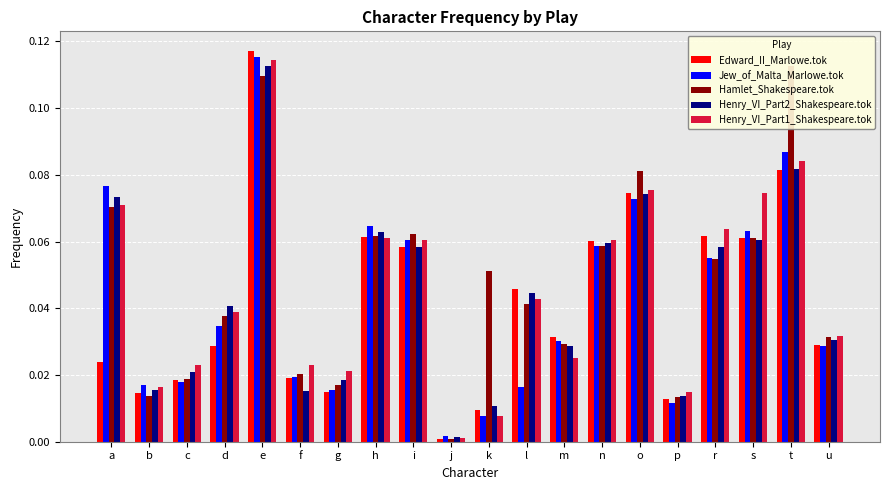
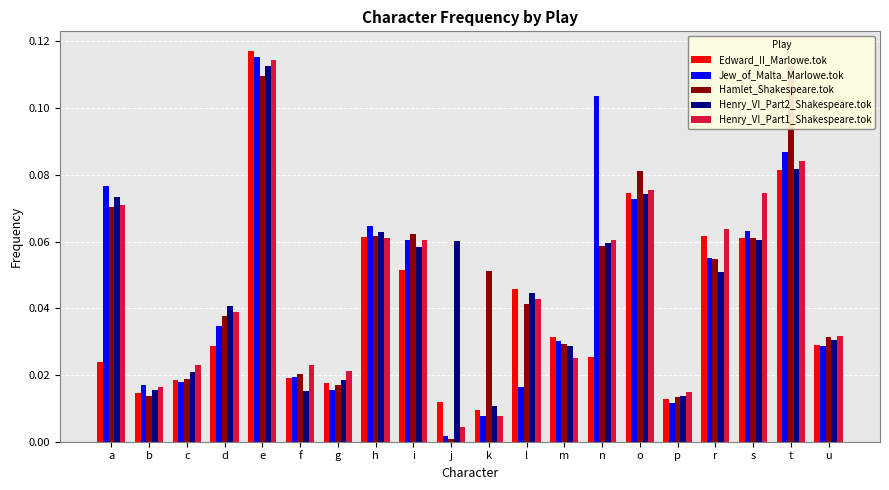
Edward_II_Marlowe.tok, g: 0.015 -> 0.018
Edward_II_Marlowe.tok, i: 0.058 -> 0.051
Edward_II_Marlowe.tok, j: 0.001 -> 0.012
Henry_VI_Part2_Shakespeare.tok, j: 0.001 -> 0.060
Henry_VI_Part1_Shakespeare.tok, j: 0.001 -> 0.004
Edward_II_Marlowe.tok, n: 0.060 -> 0.026
Jew_of_Malta_Marlowe.tok, n: 0.059 -> 0.104
Henry_VI_Part2_Shakespeare.tok, r: 0.058 -> 0.051
